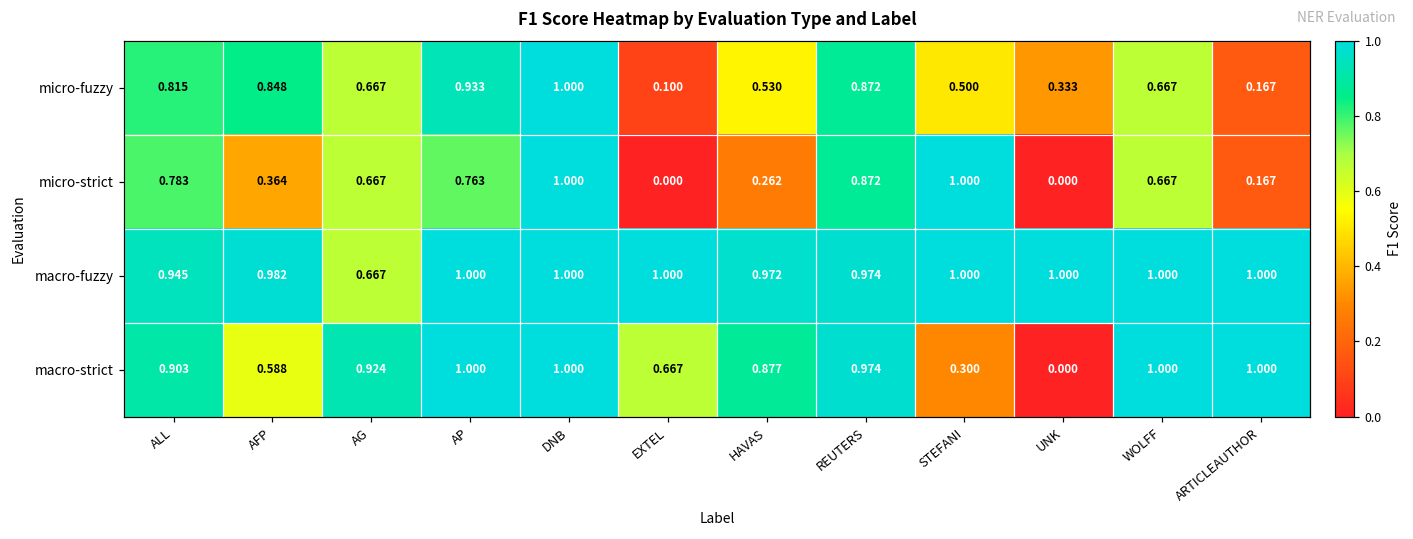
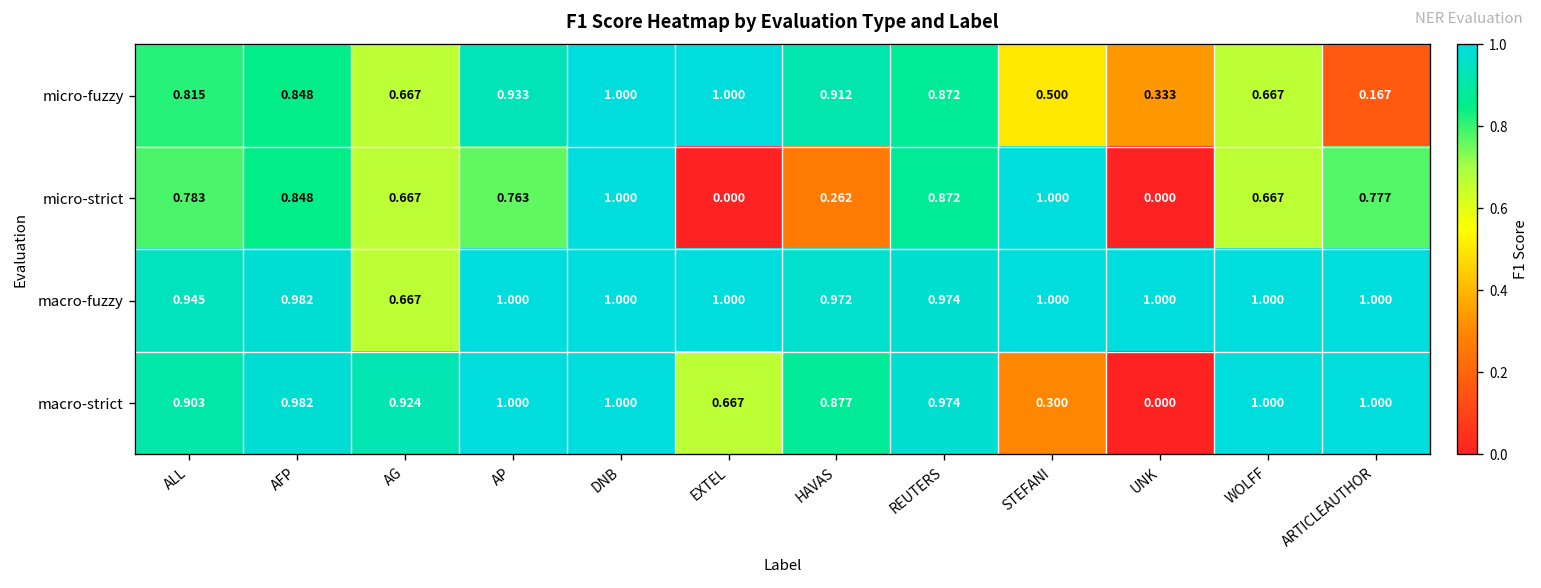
micro-fuzzy, EXTEL: 0.100 -> 1.000
micro-fuzzy, HAVAS: 0.530 -> 0.912
micro-strict, AFP: 0.364 -> 0.848
micro-strict, ARTICLEAUTHOR: 0.167 -> 0.777
macro-strict, AFP: 0.588 -> 0.982
